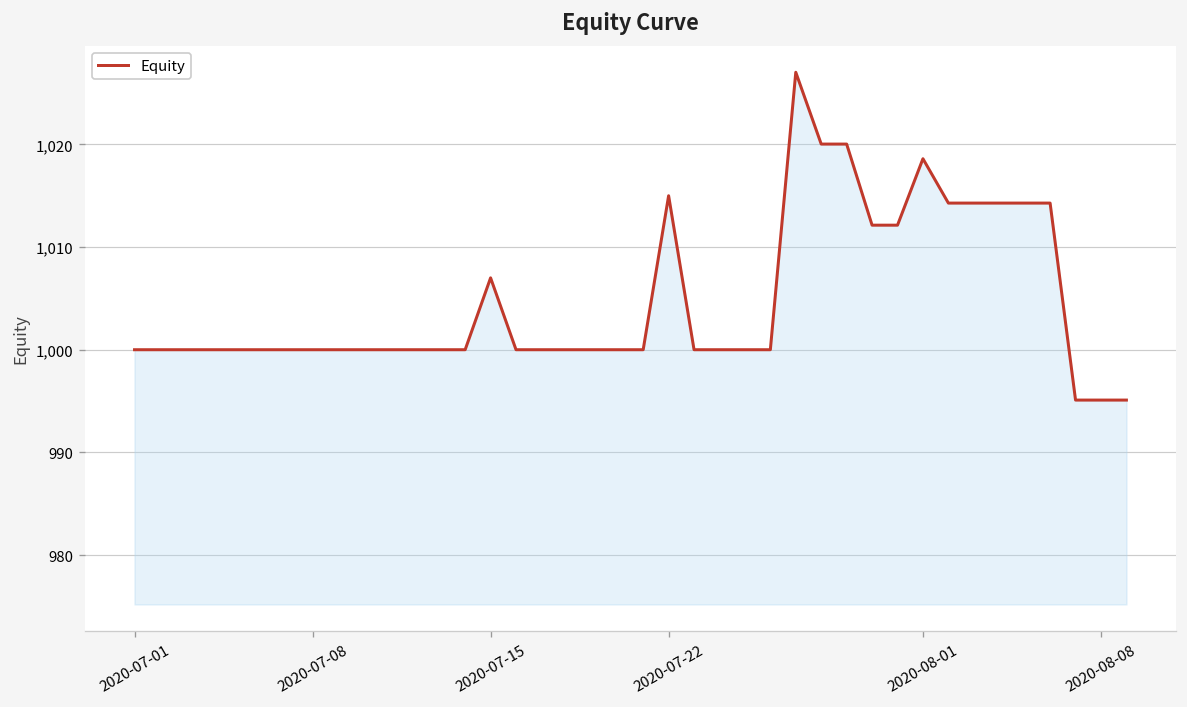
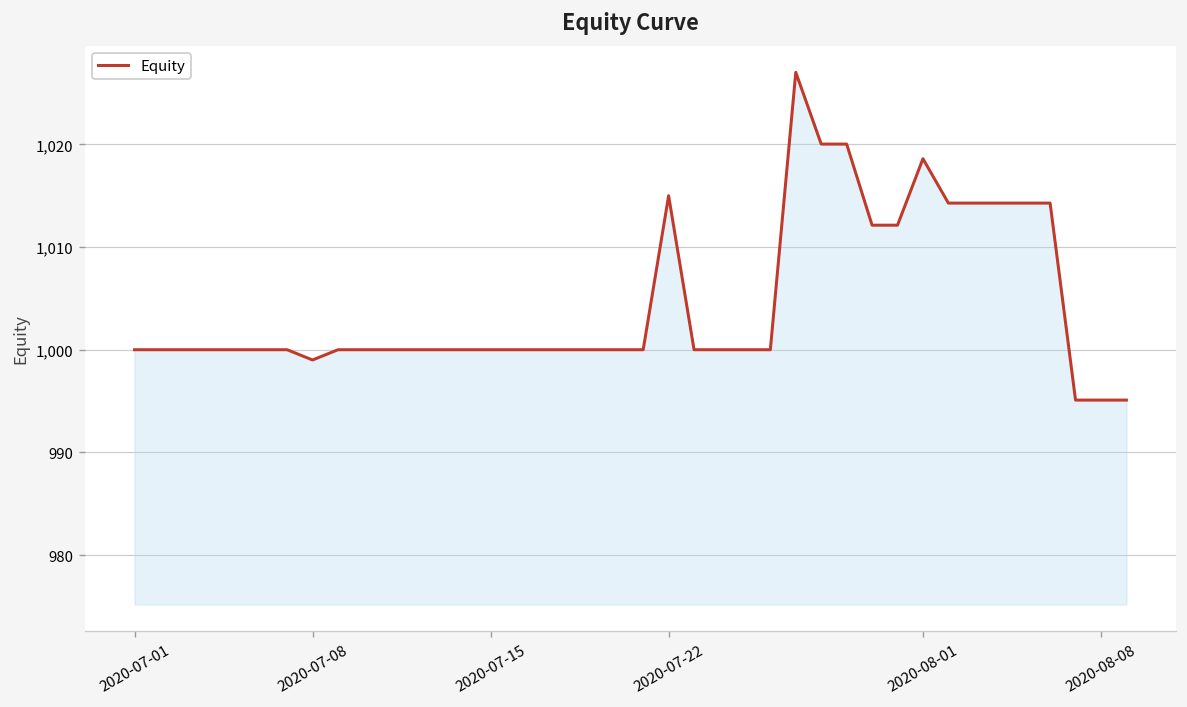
2020-07-08: 1,000 -> 999
2020-07-15: 1,007 -> 1,000
